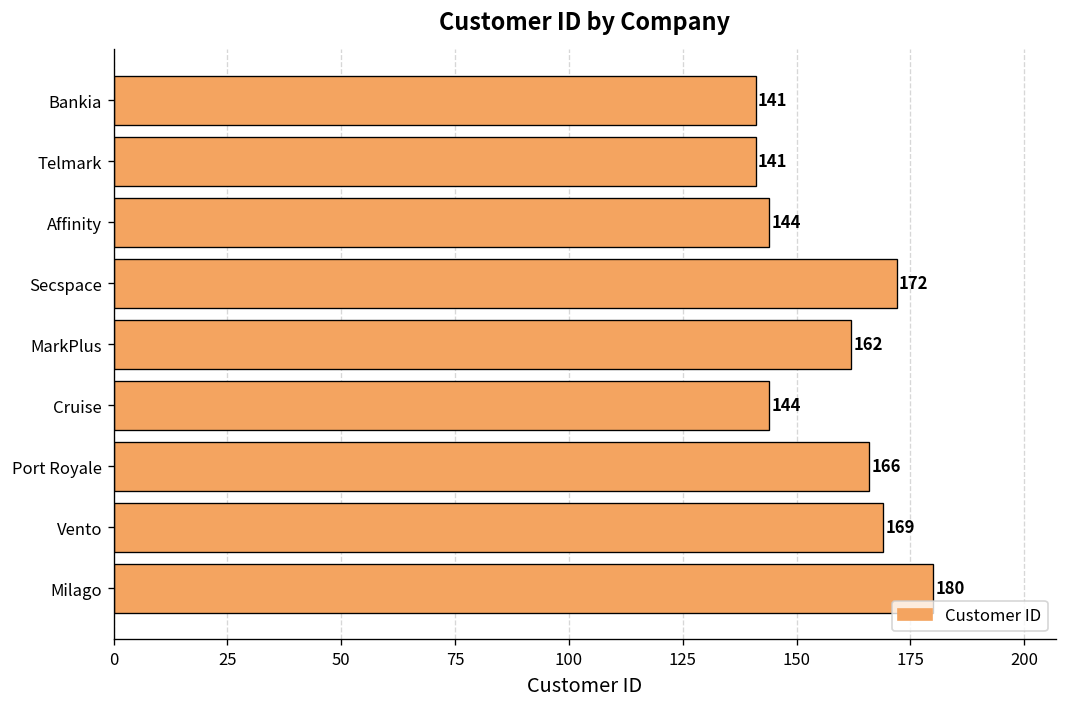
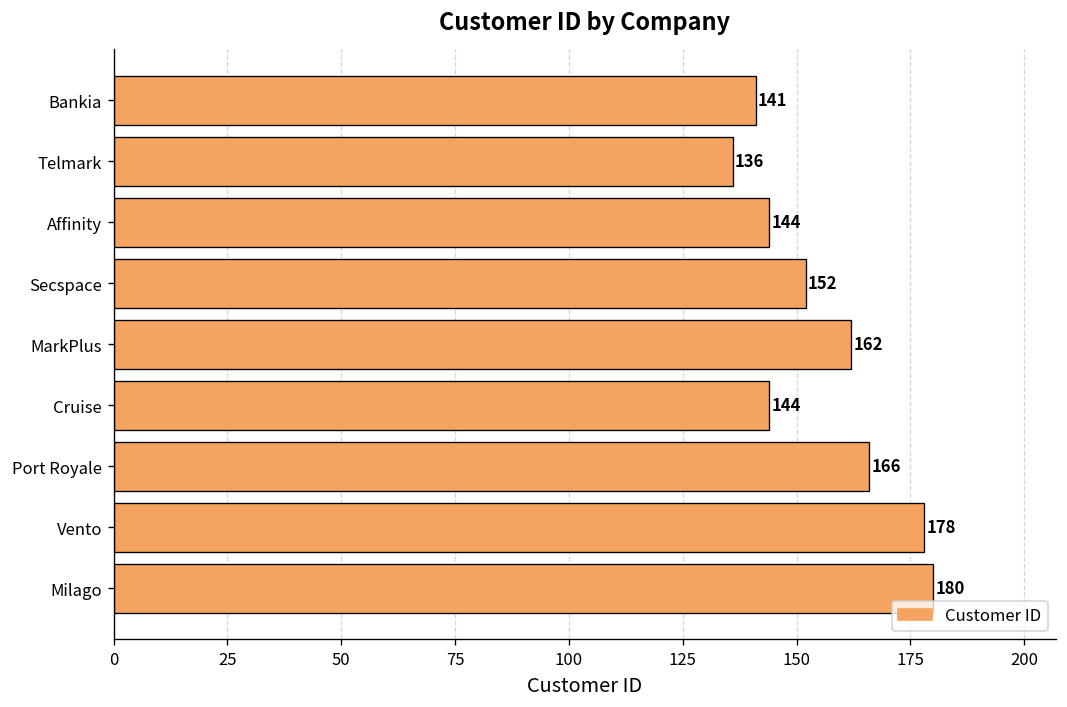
Telmark: 141 -> 136
Secspace: 172 -> 152
Vento: 169 -> 178
